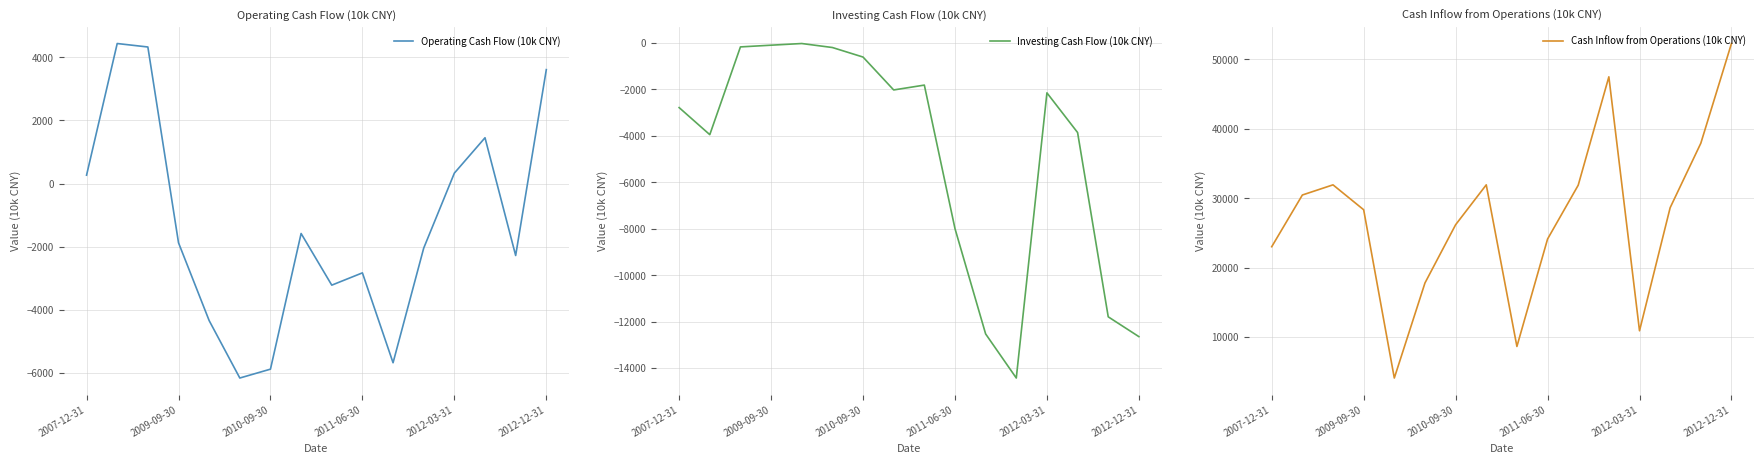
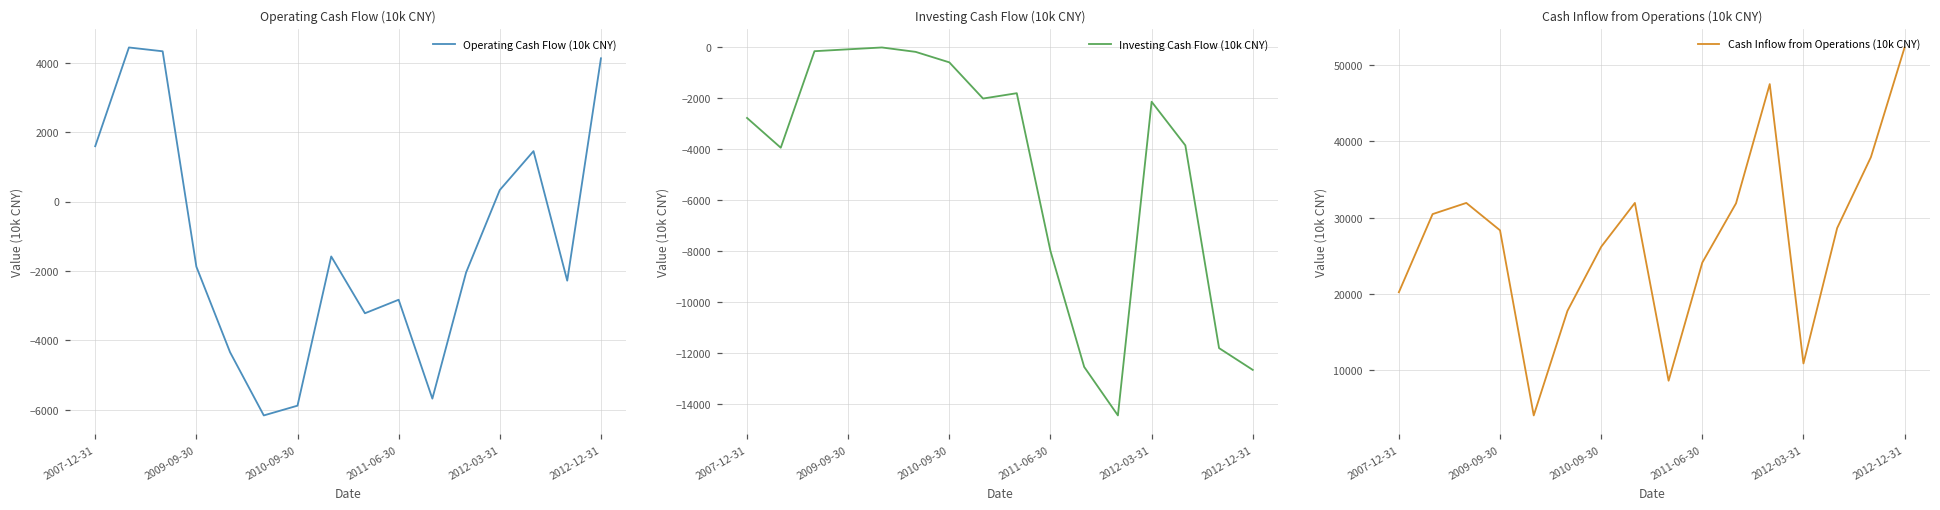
Operating Cash Flow (10k CNY), 2007-12-31: 300 -> 1600
Operating Cash Flow (10k CNY), 2012-12-31: 3600 -> 4100
Cash Inflow from Operations (10k CNY), 2007-12-31: 23000 -> 20000
